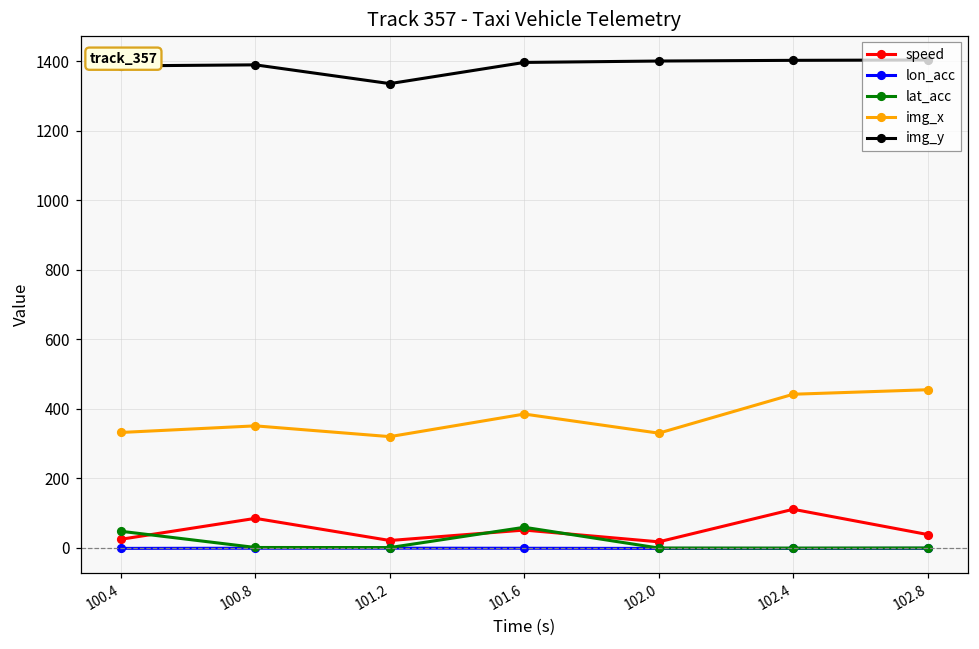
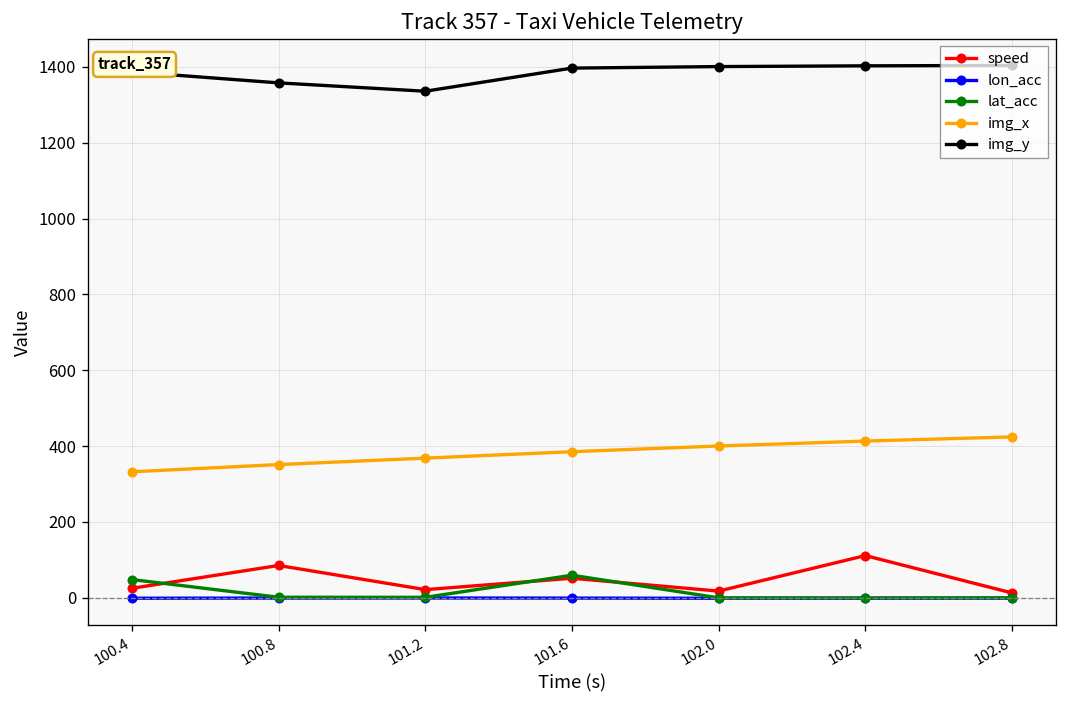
img_y, 100.8: 1390 -> 1360
img_x, 101.2: 320 -> 370
img_x, 102.0: 330 -> 400
img_x, 102.4: 440 -> 410
speed, 102.8: 40 -> 10
img_x, 102.8: 460 -> 420
